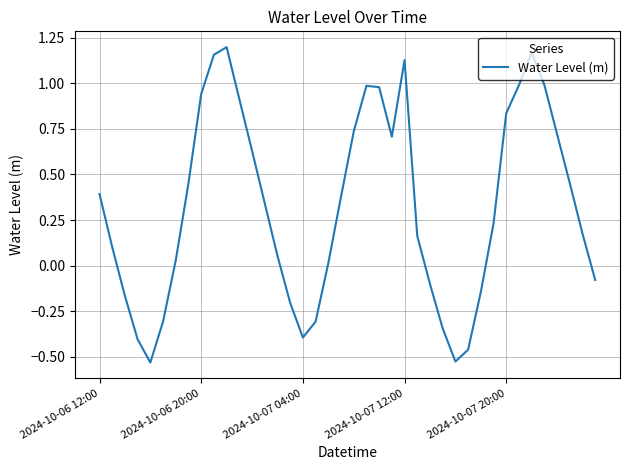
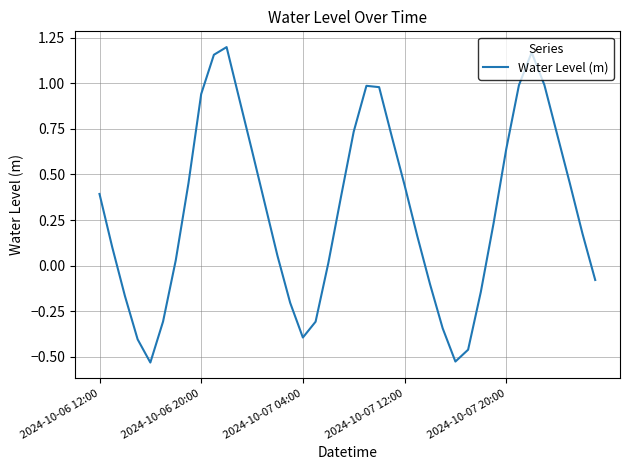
2024-10-07 12:00: 1.13 -> 0.44
2024-10-07 20:00: 0.84 -> 0.64
